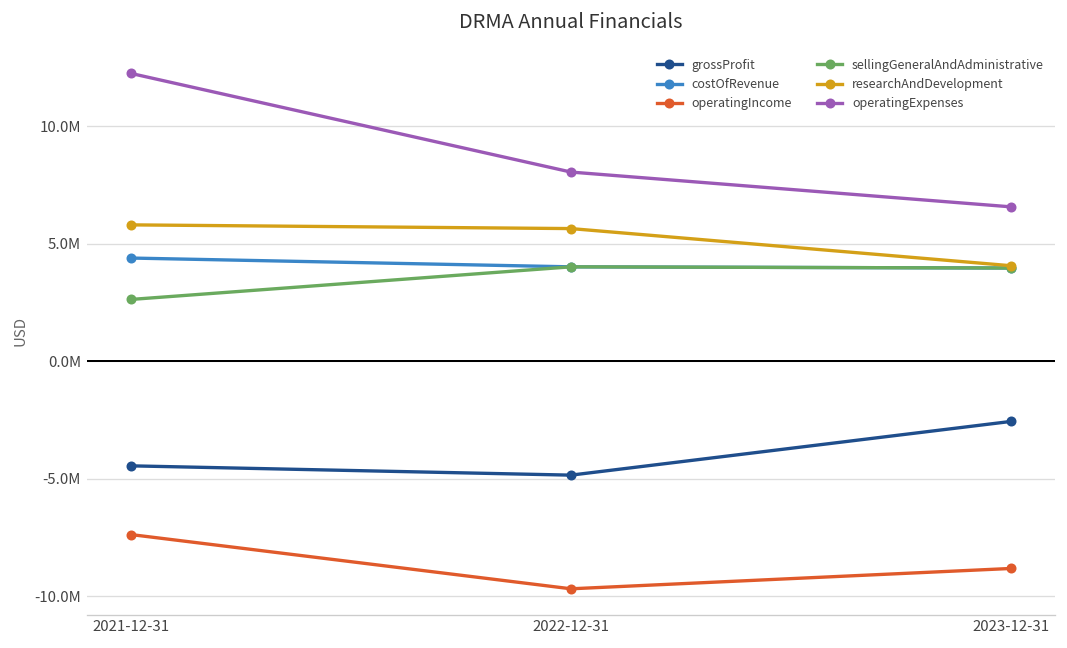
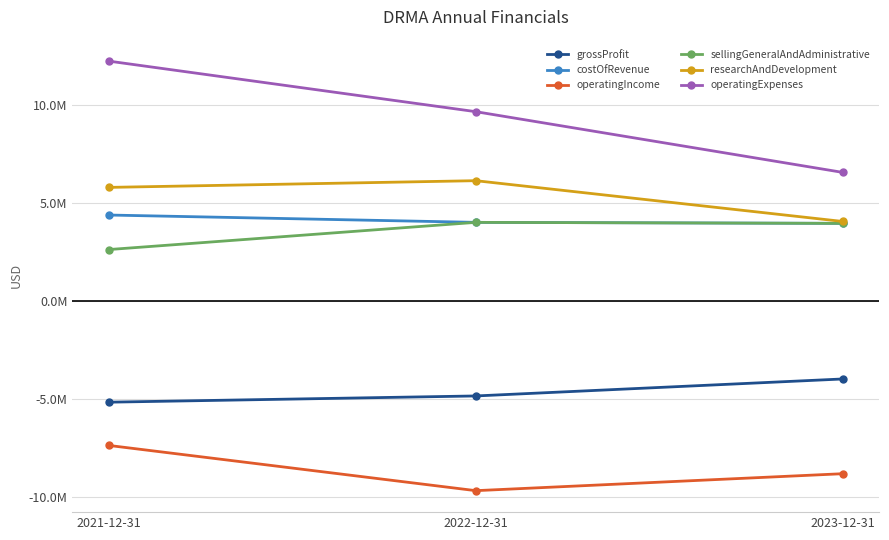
grossProfit, 2021-12-31: -4400000 -> -5200000
researchAndDevelopment, 2022-12-31: 5700000 -> 6200000
operatingExpenses, 2022-12-31: 8100000 -> 9700000
grossProfit, 2023-12-31: -2600000 -> -4000000
